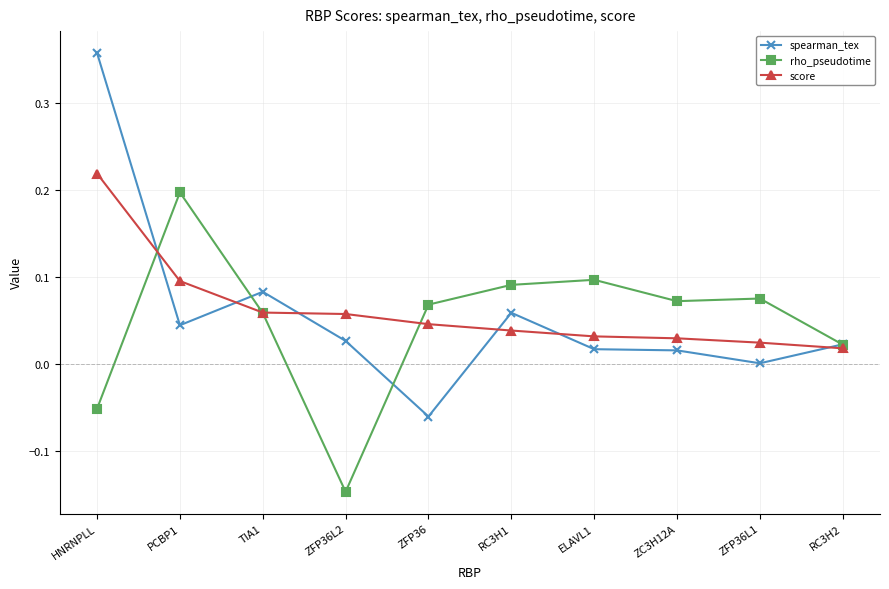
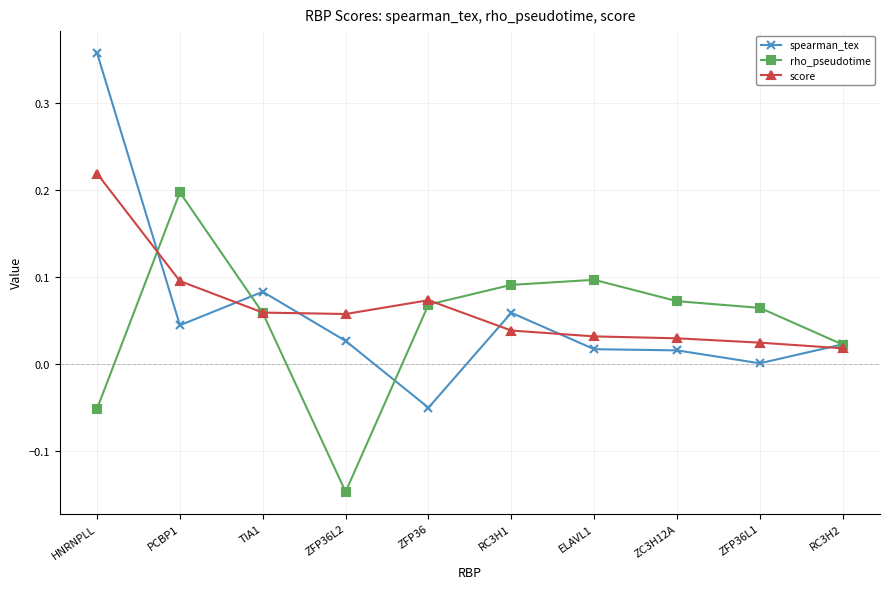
spearman_tex, ZFP36: -0.06 -> -0.05
score, ZFP36: 0.05 -> 0.07
rho_pseudotime, ZFP36L1: 0.08 -> 0.06
